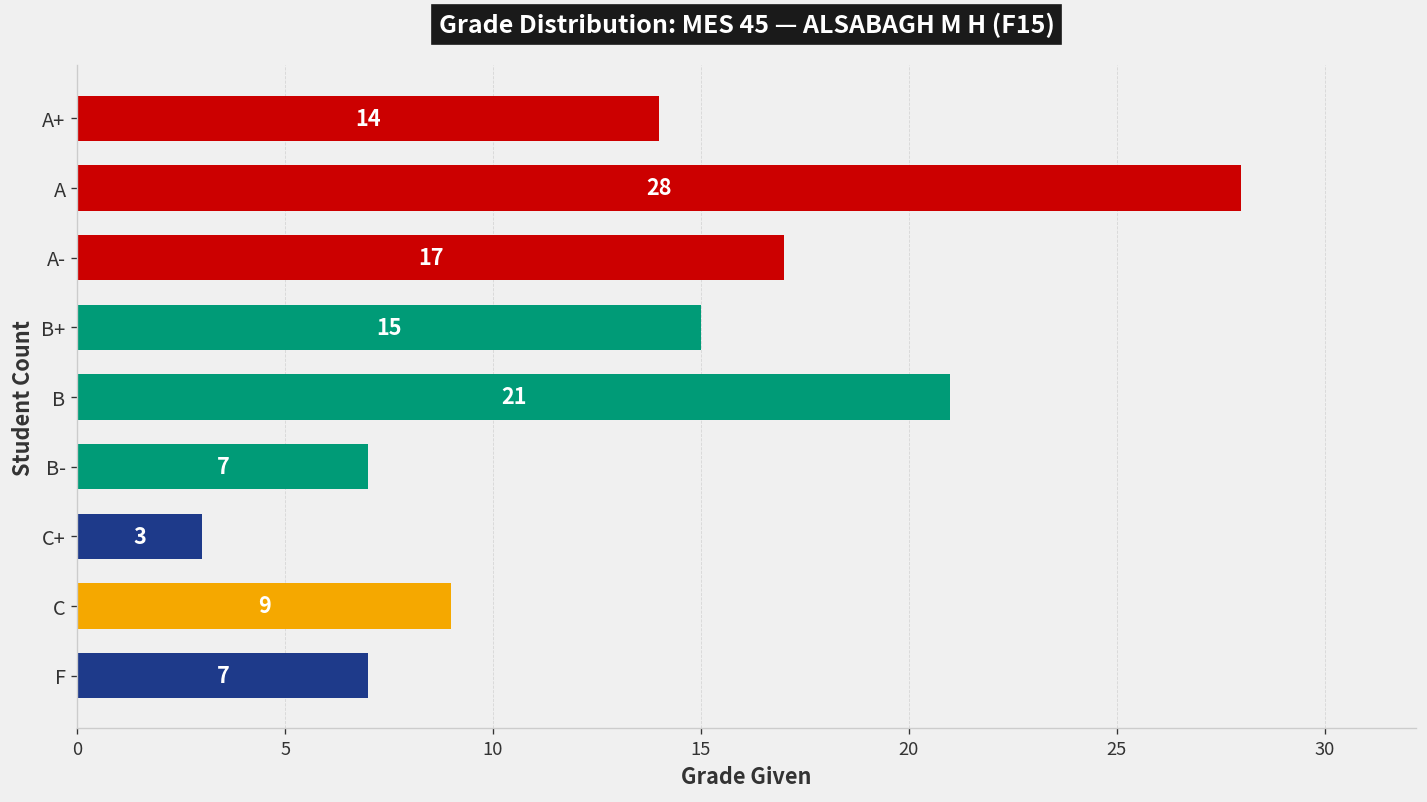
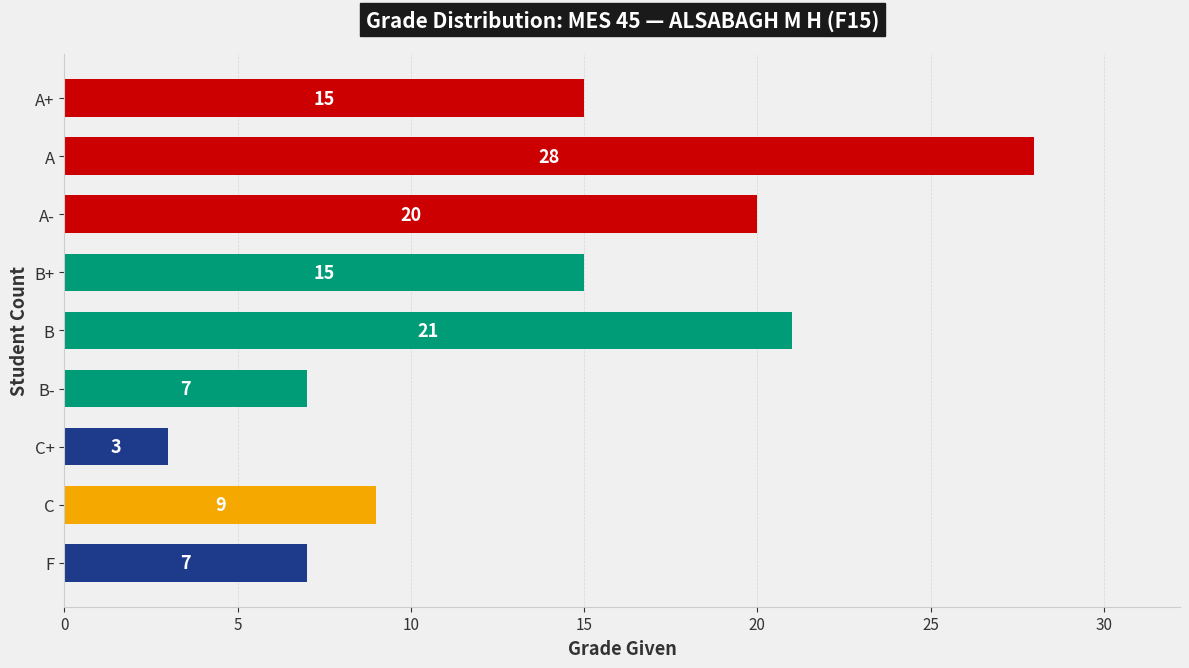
A+: 14 -> 15
A-: 17 -> 20
